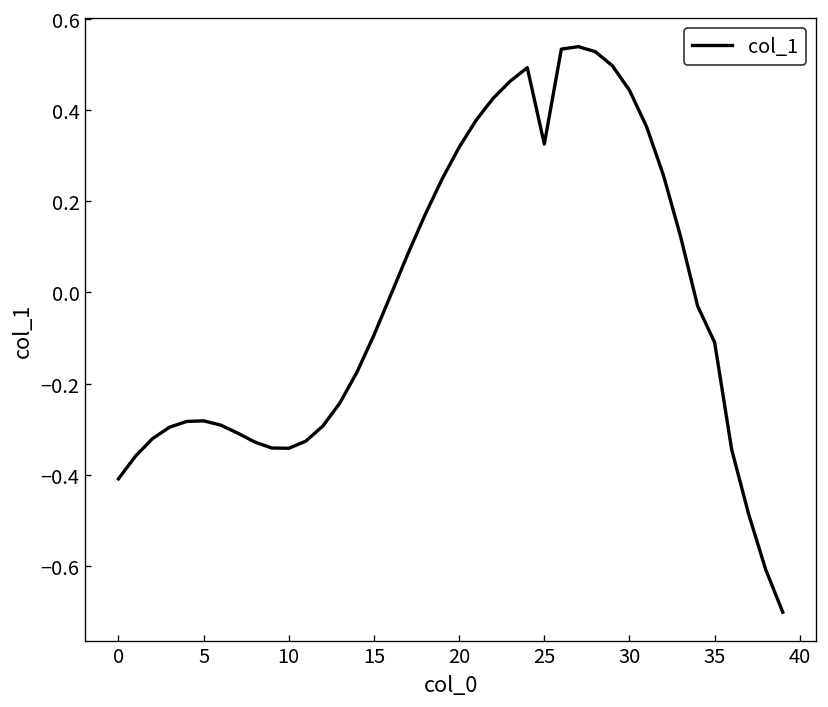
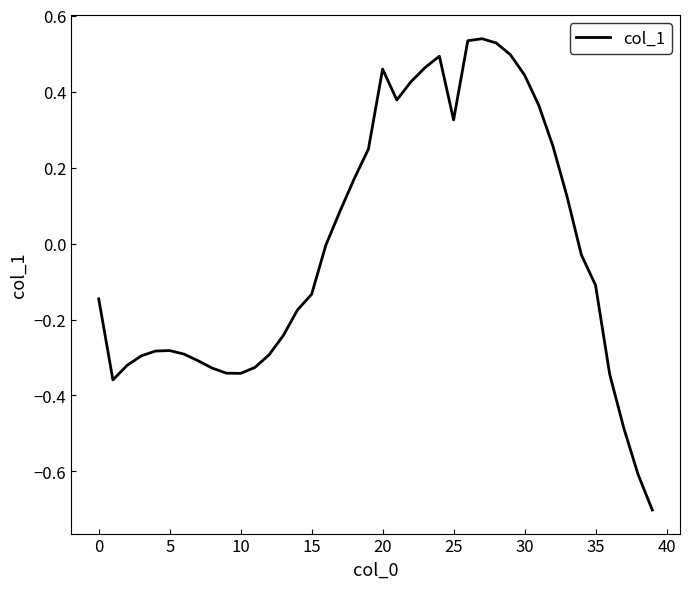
0: -0.41 -> -0.15
15: -0.09 -> -0.13
20: 0.32 -> 0.46
